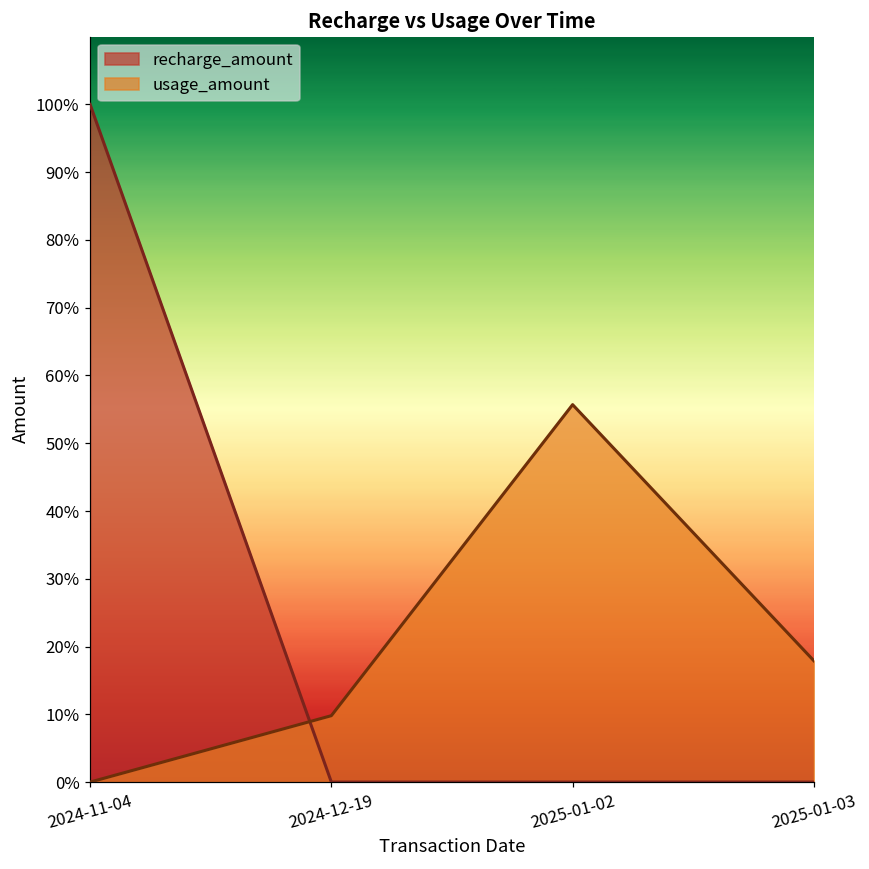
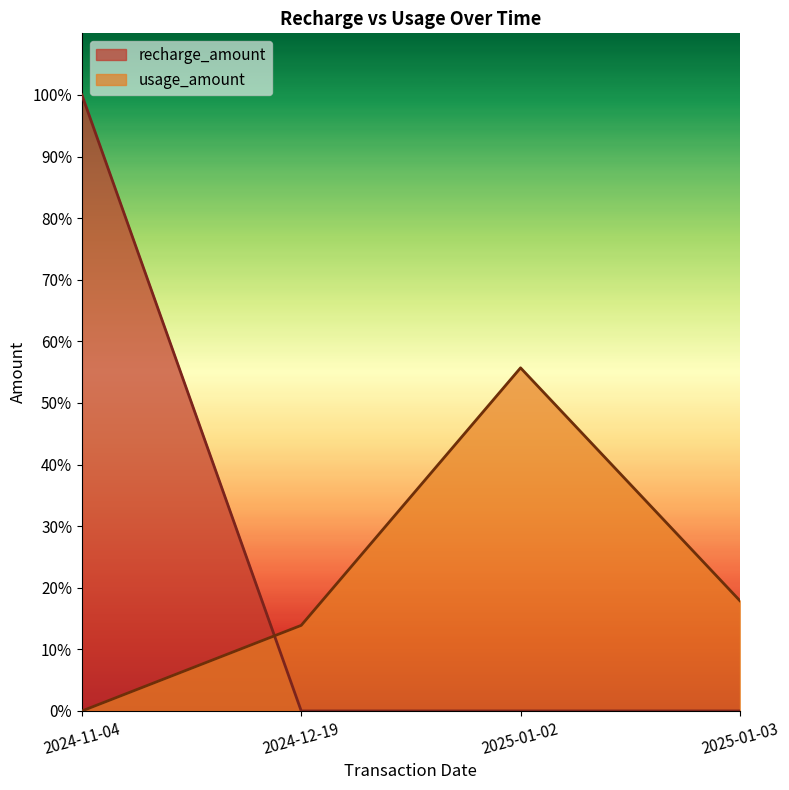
usage_amount, 2024-12-19: 10% -> 14%
